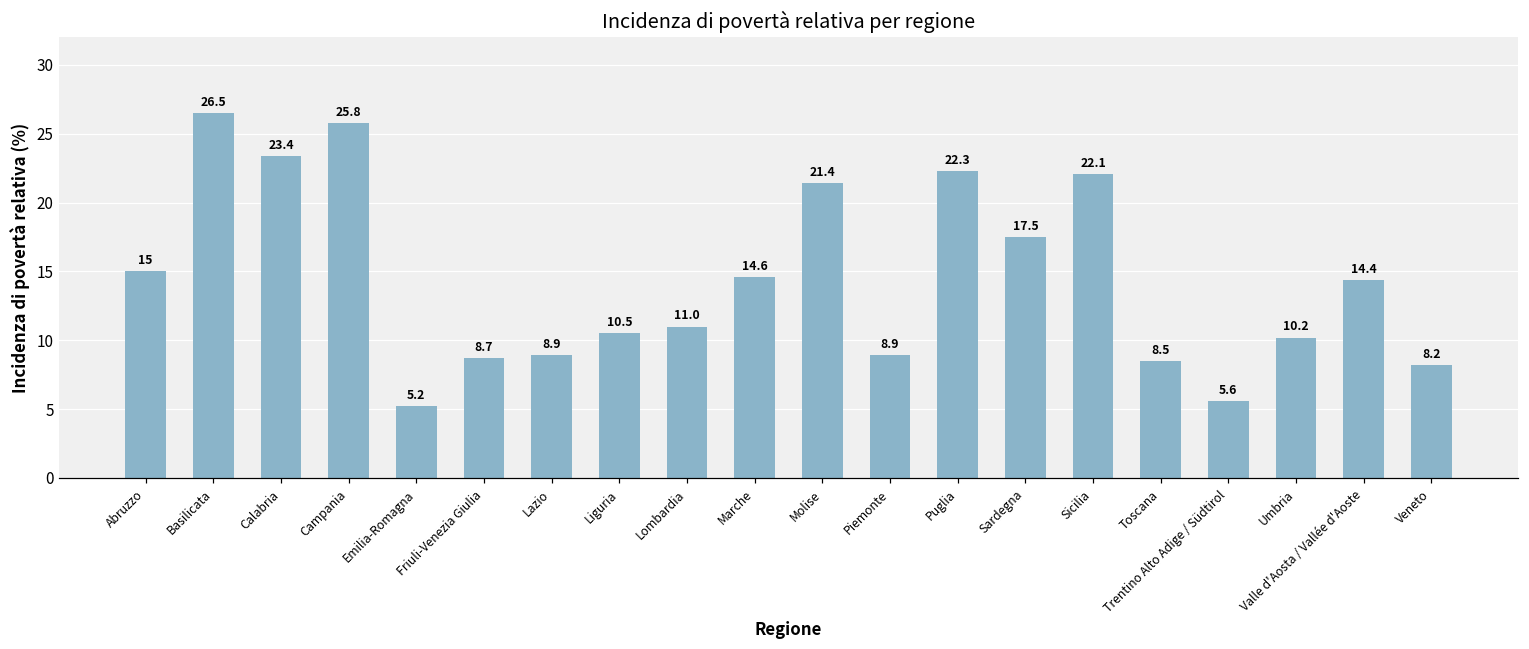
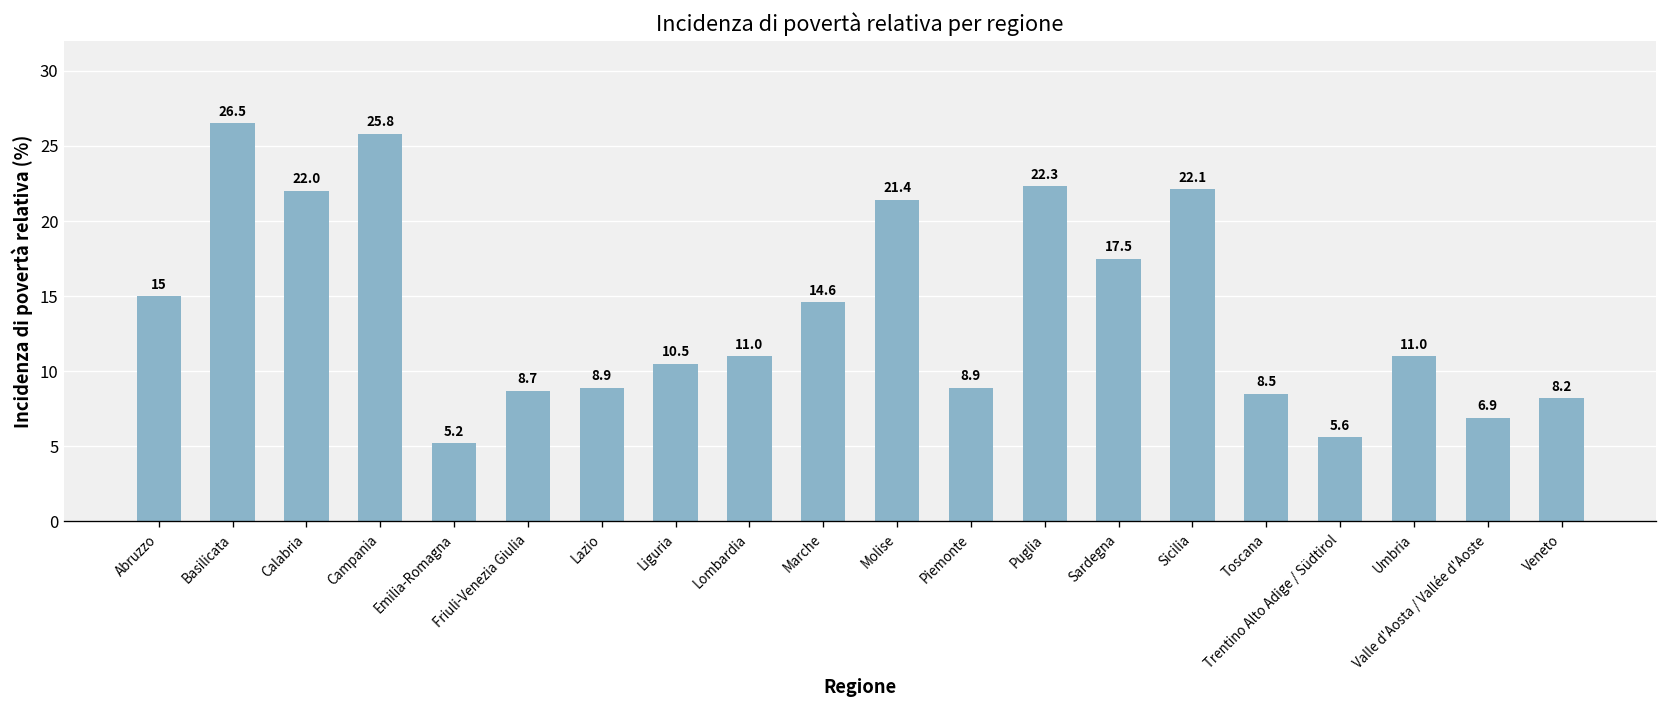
Calabria: 23.4 -> 22.0
Umbria: 10.2 -> 11.0
Valle d'Aosta / Vallée d'Aoste: 14.4 -> 6.9
